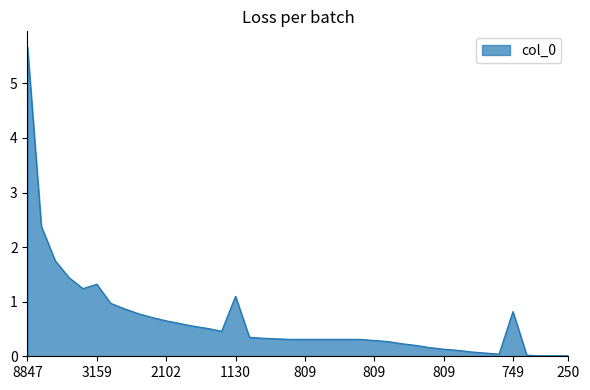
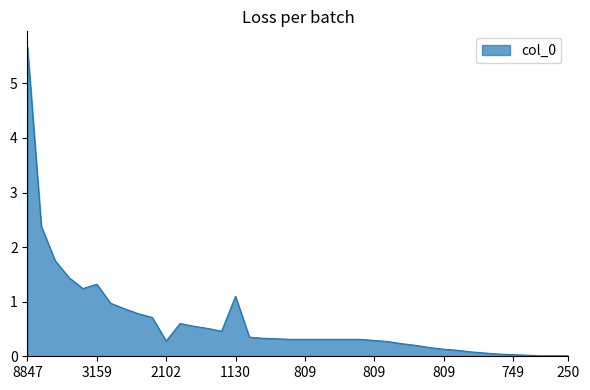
2102: 0.6 -> 0.3
749: 0.8 -> 0.0
